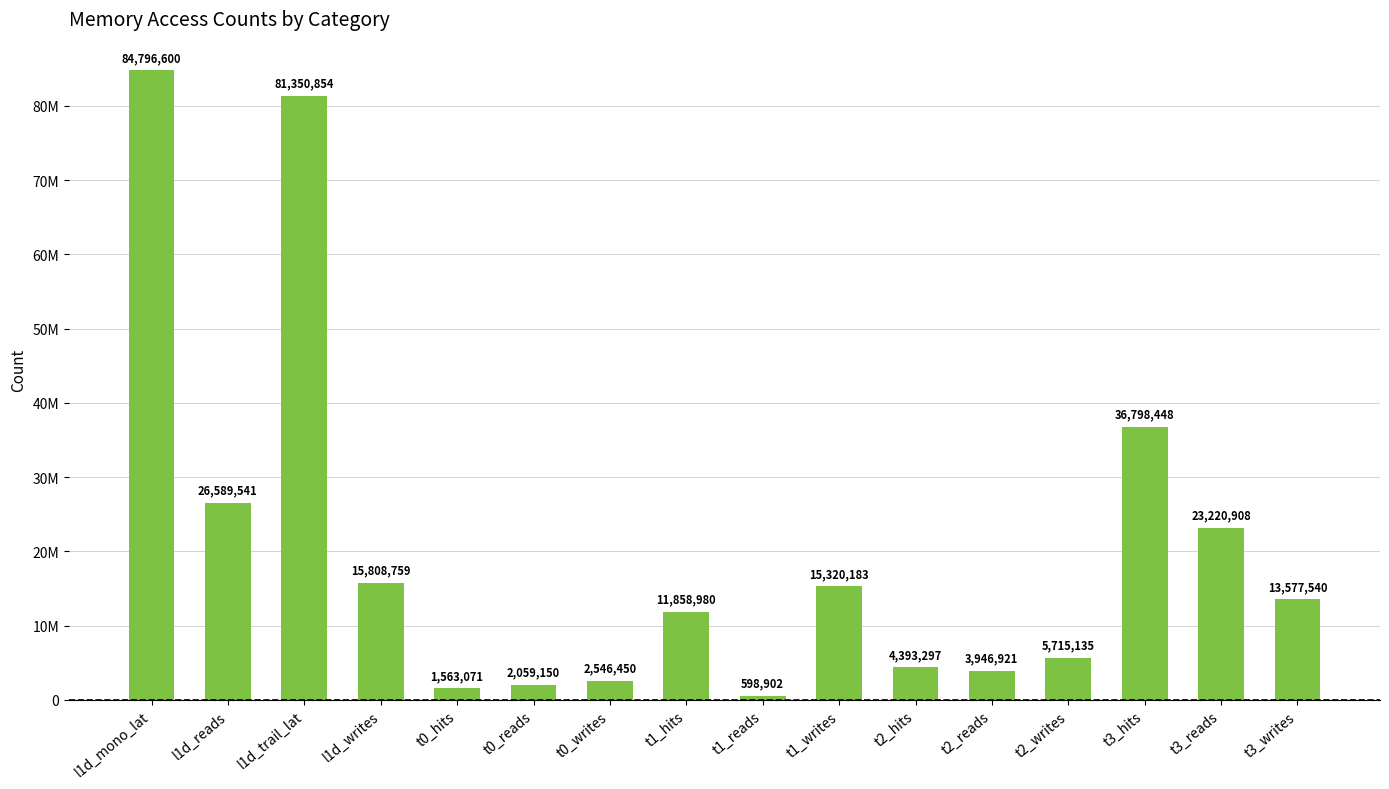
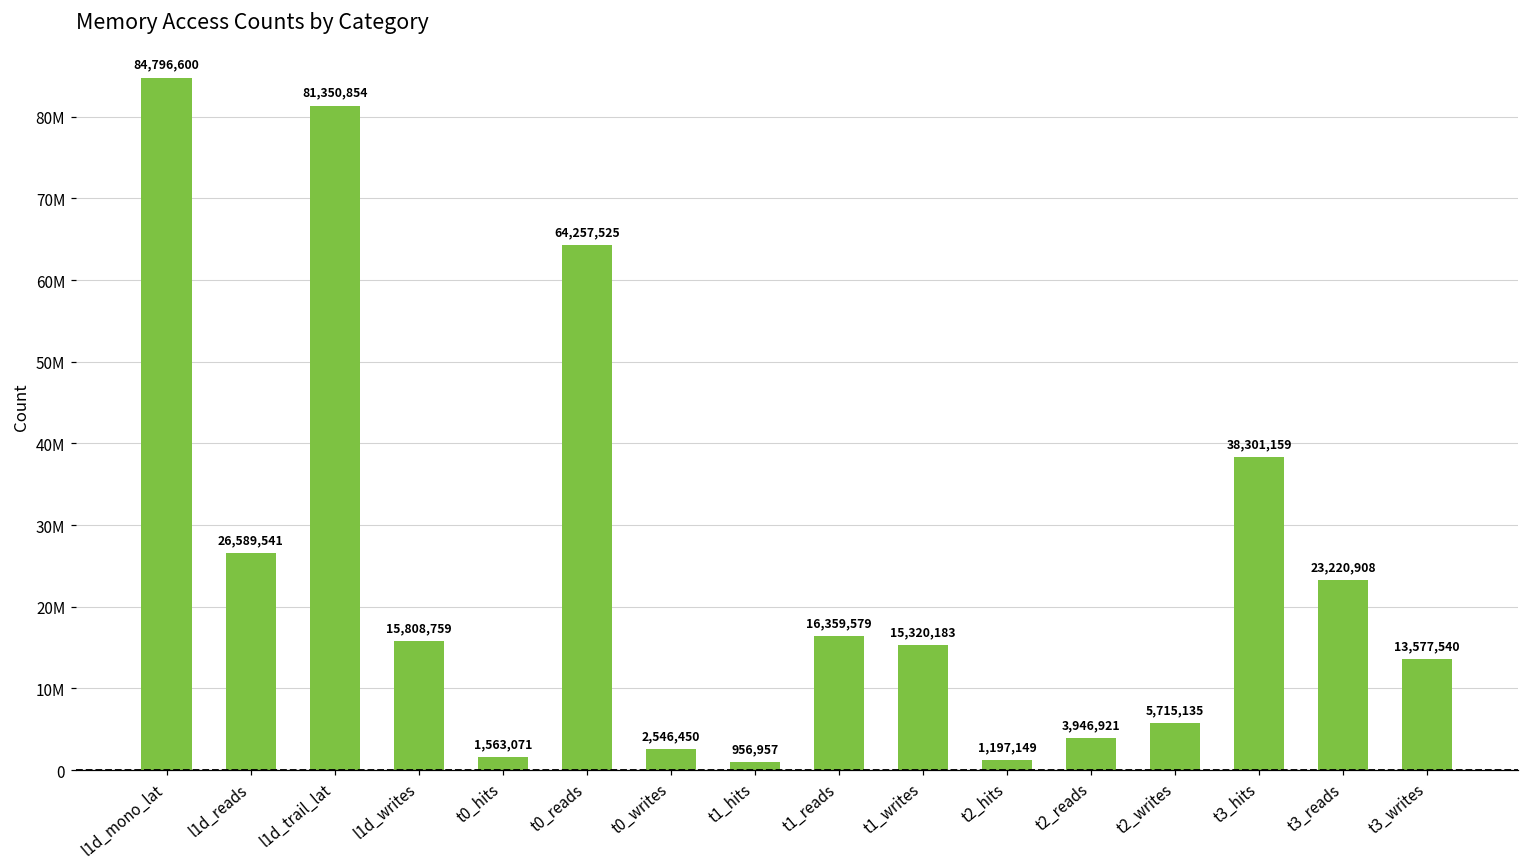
t0_reads: 2,059,150 -> 64,257,525
t1_hits: 11,858,980 -> 956,957
t1_reads: 598,902 -> 16,359,579
t2_hits: 4,393,297 -> 1,197,149
t3_hits: 36,798,448 -> 38,301,159
